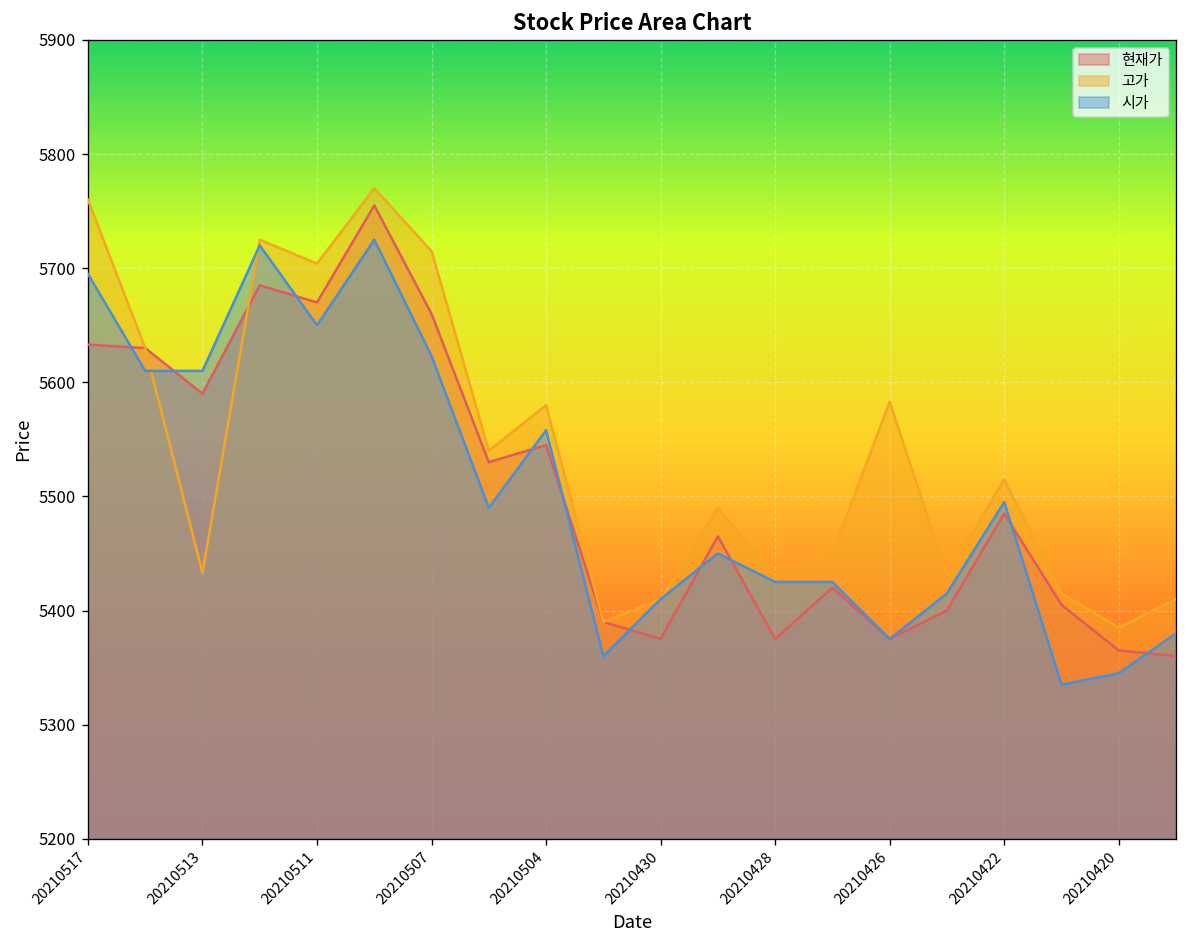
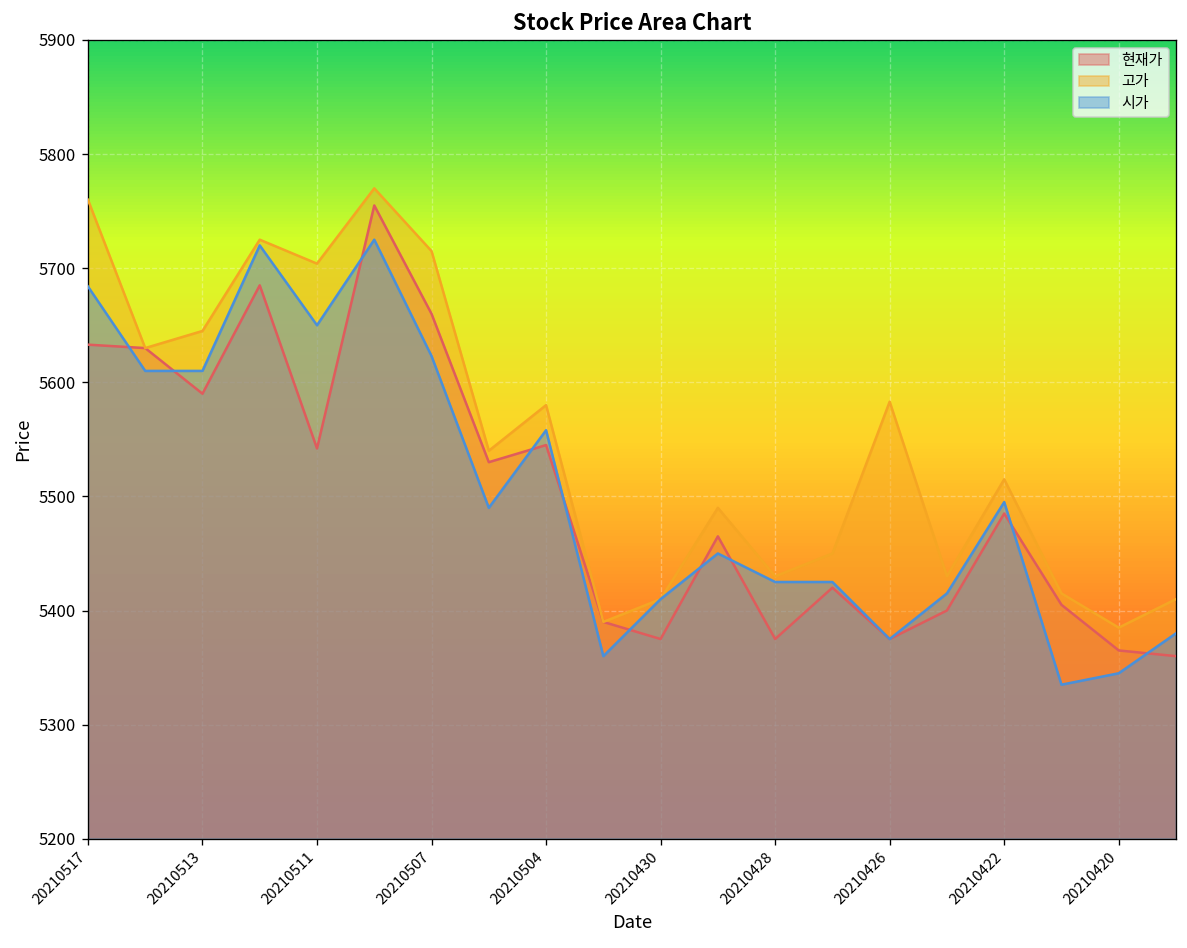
시가, 20210517: 5700 -> 5680
고가, 20210513: 5430 -> 5650
현재가, 20210511: 5670 -> 5540
